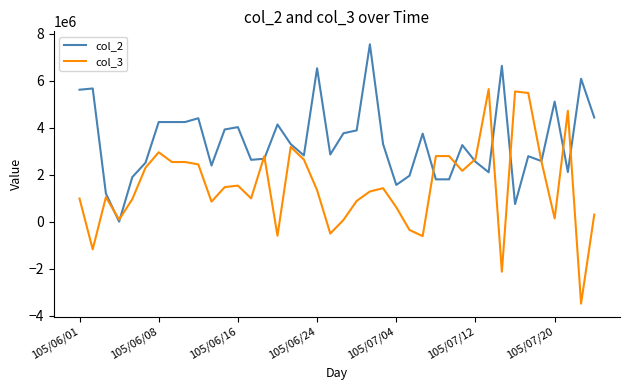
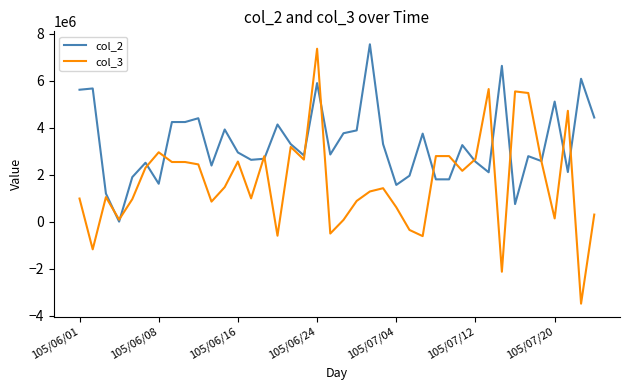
col_2, 105/06/08: 4200000 -> 1600000
col_2, 105/06/16: 4000000 -> 2900000
col_3, 105/06/16: 1500000 -> 2600000
col_2, 105/06/24: 6500000 -> 5900000
col_3, 105/06/24: 1300000 -> 7400000
